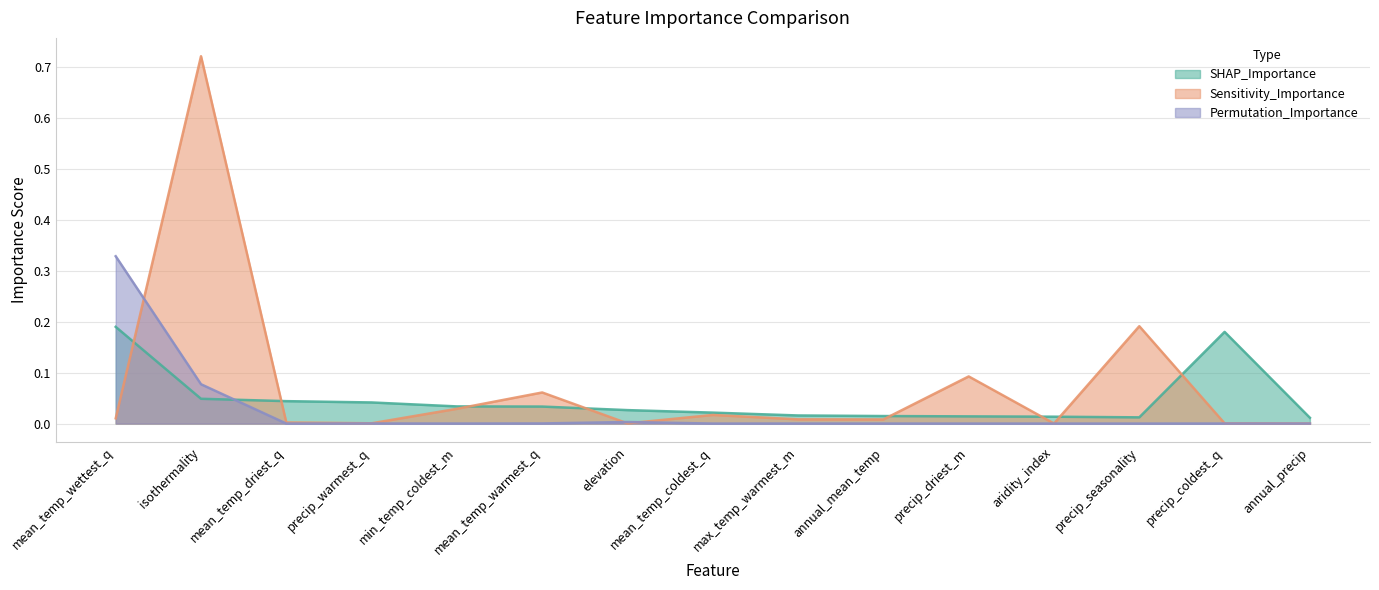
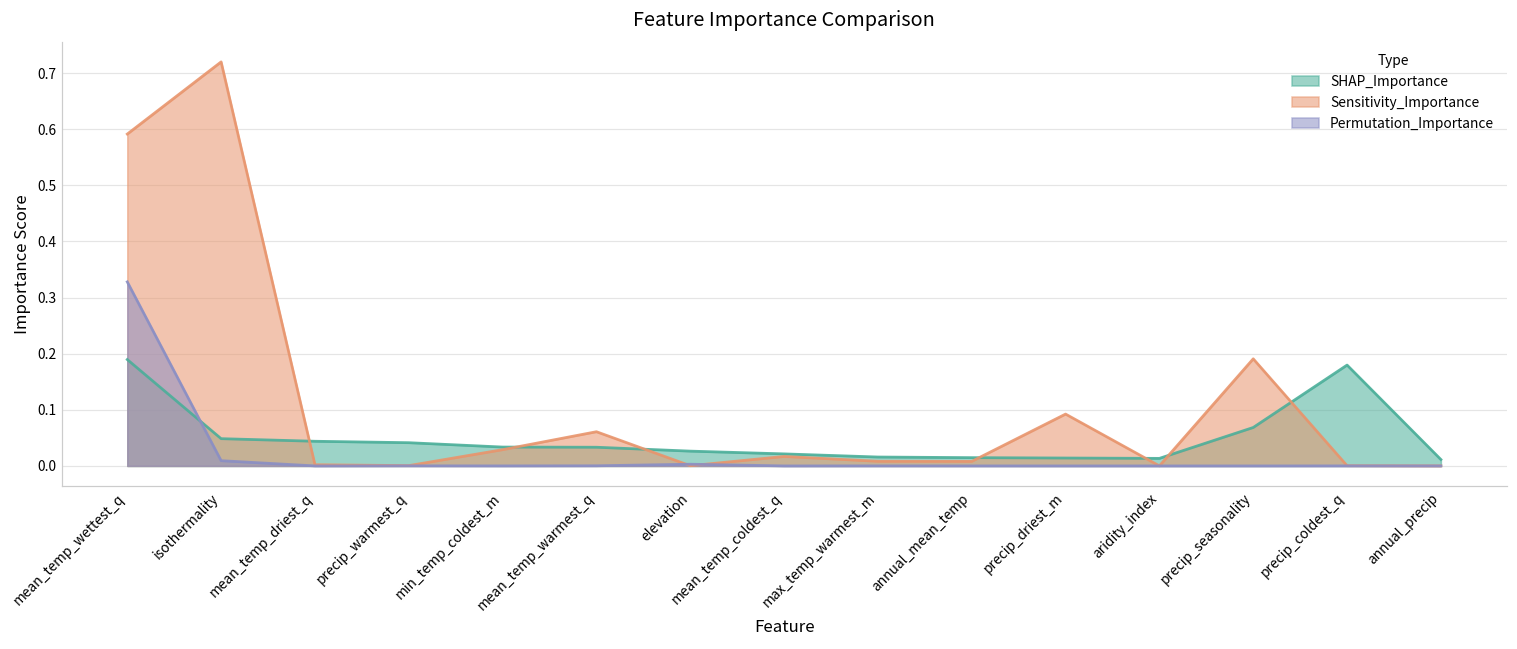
Sensitivity_Importance, mean_temp_wettest_q: 0.01 -> 0.59
Permutation_Importance, isothermality: 0.08 -> 0.01
SHAP_Importance, precip_seasonality: 0.01 -> 0.07
